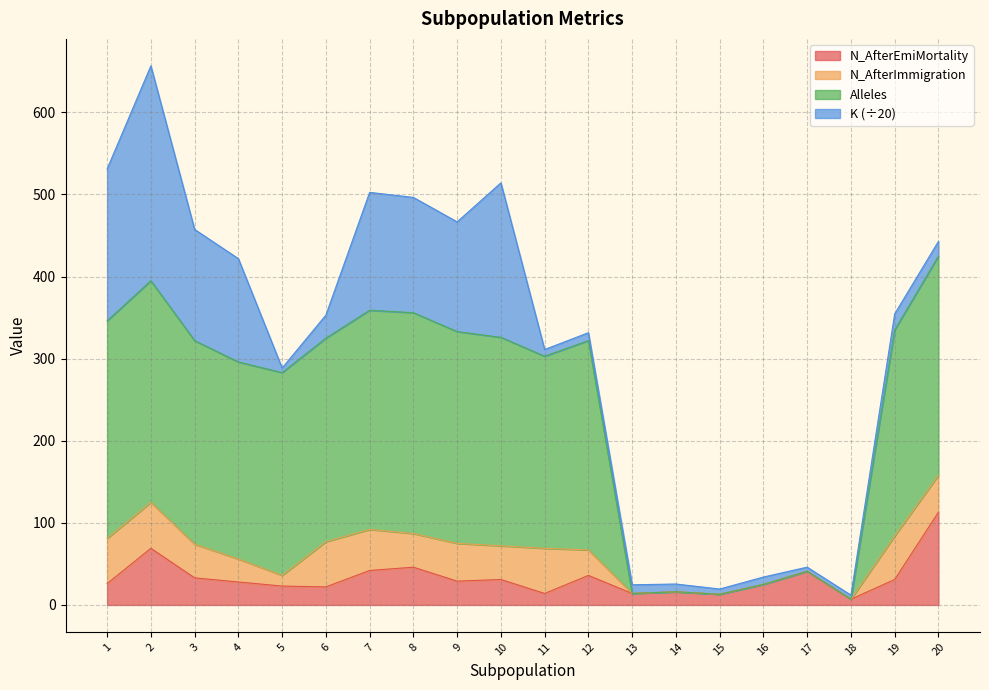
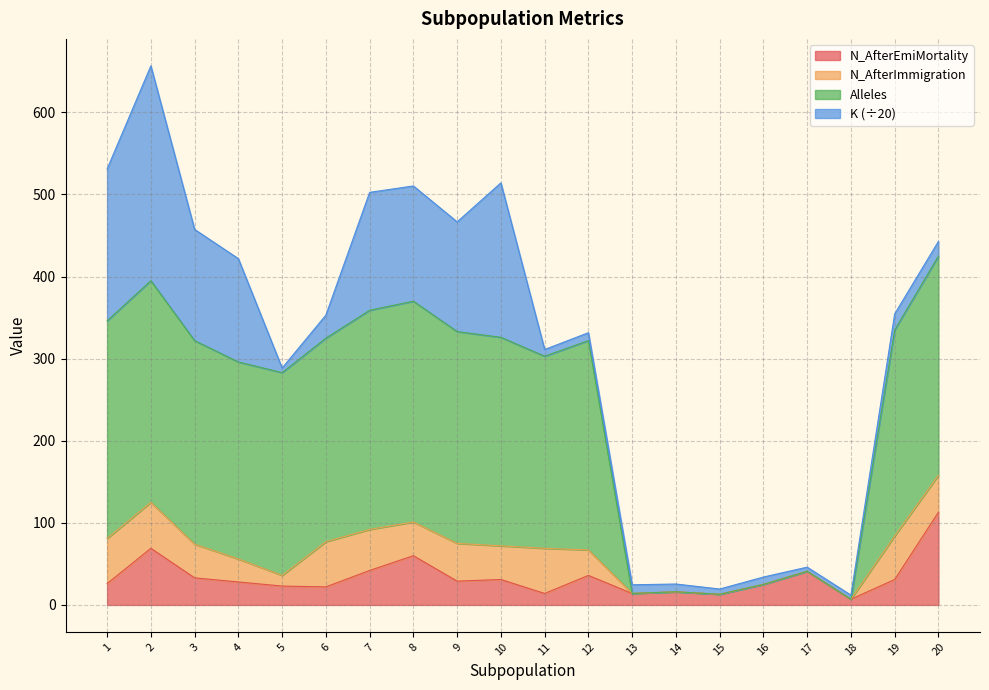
N_AfterEmiMortality, 8: 50 -> 60
